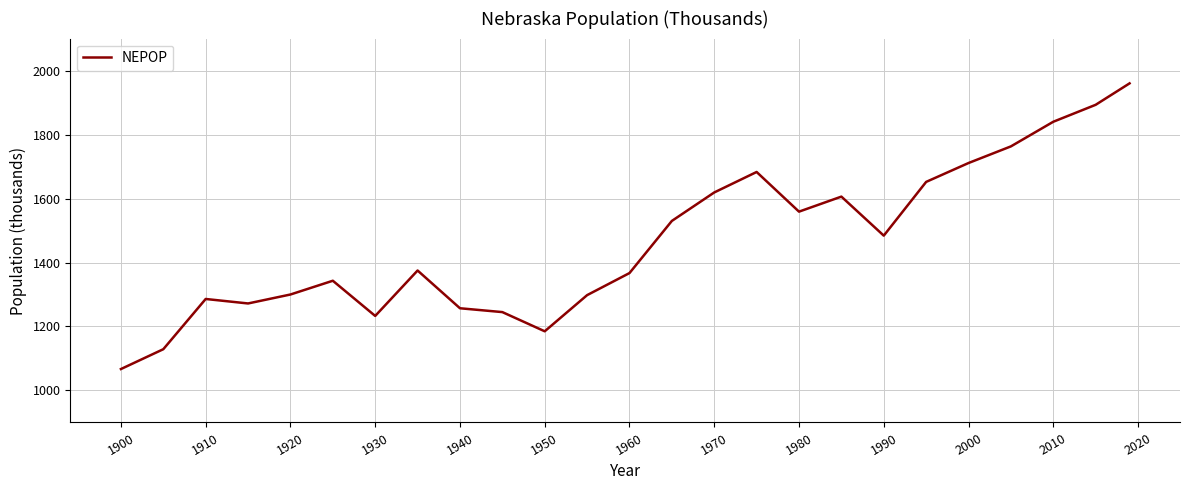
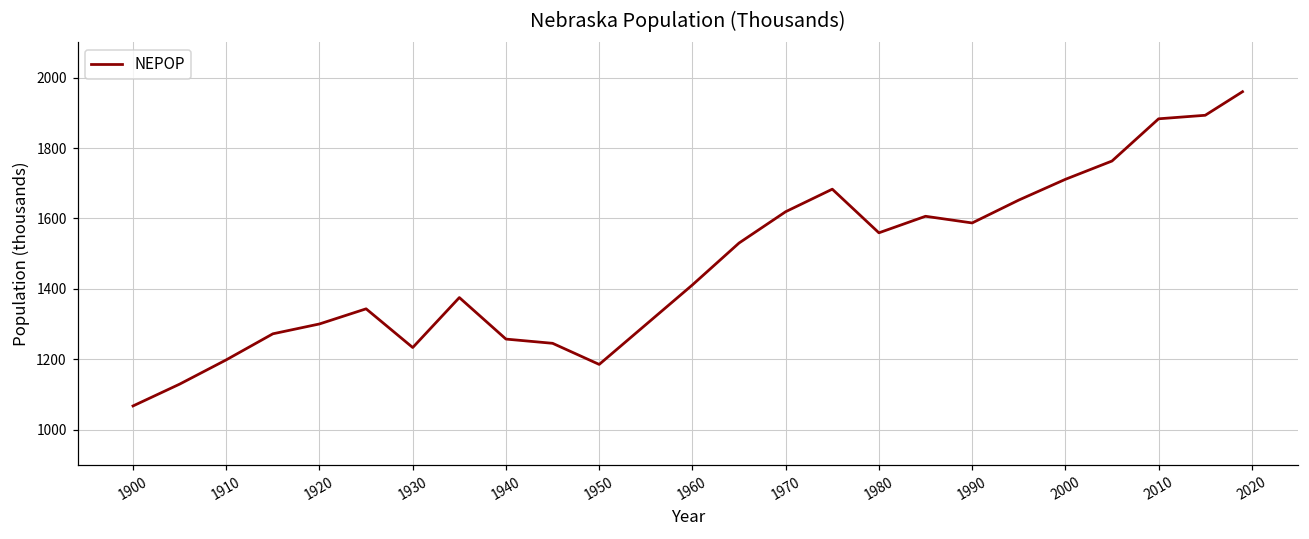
1910: 1290 -> 1200
1960: 1370 -> 1410
1990: 1480 -> 1590
2010: 1840 -> 1880
